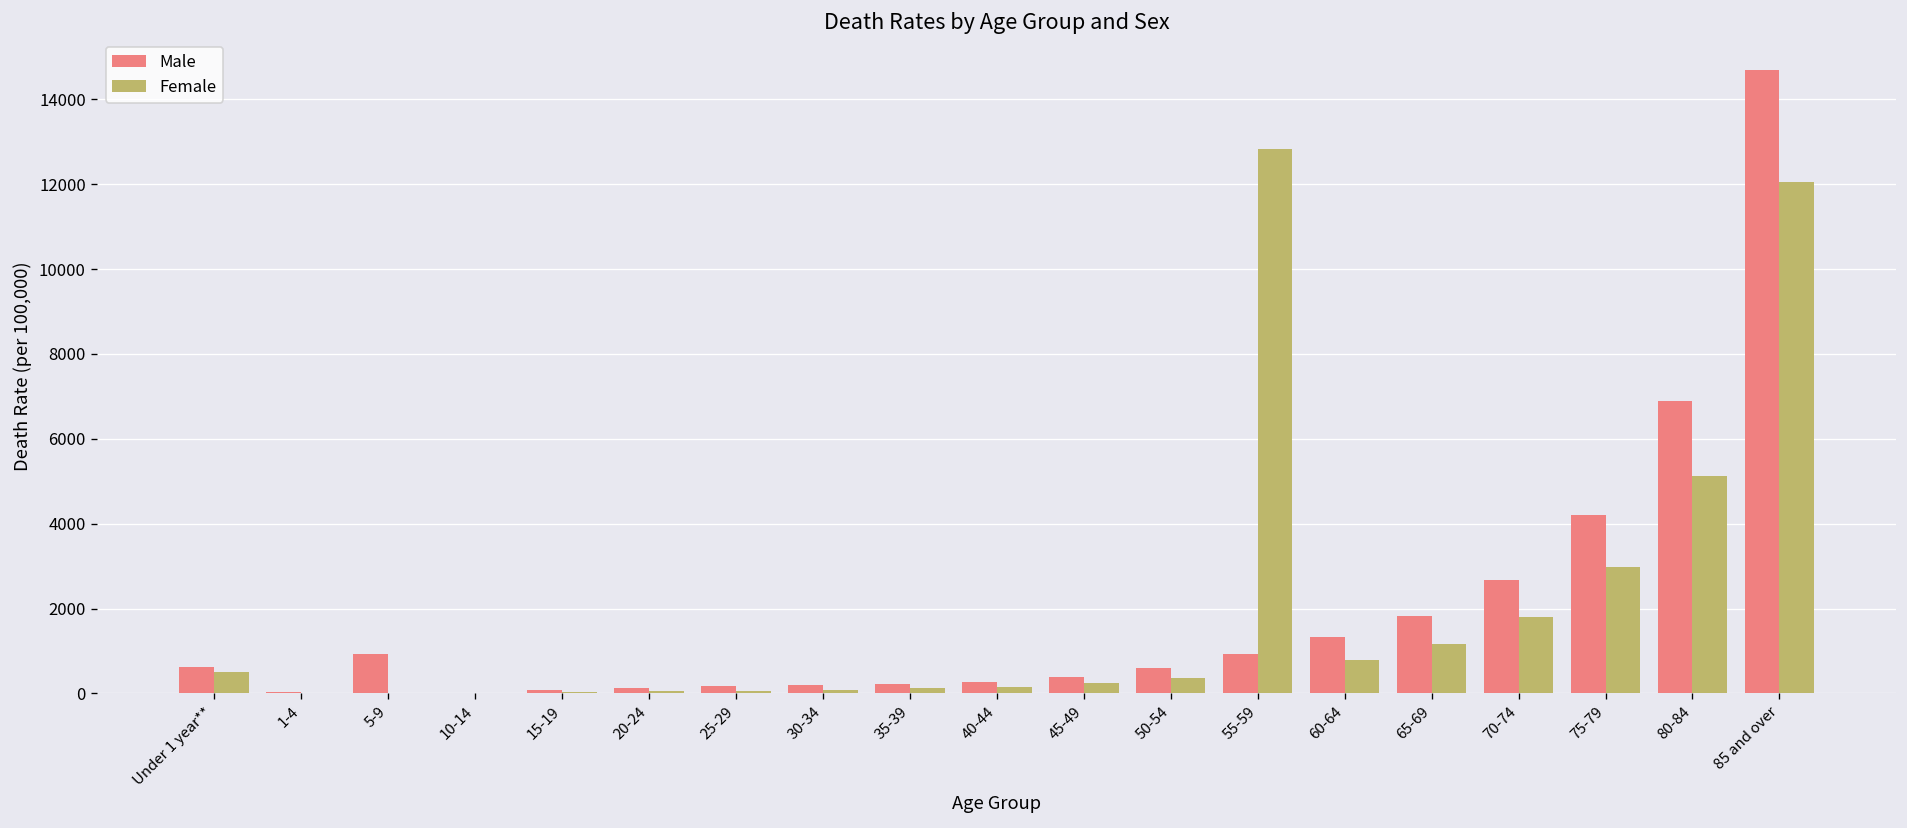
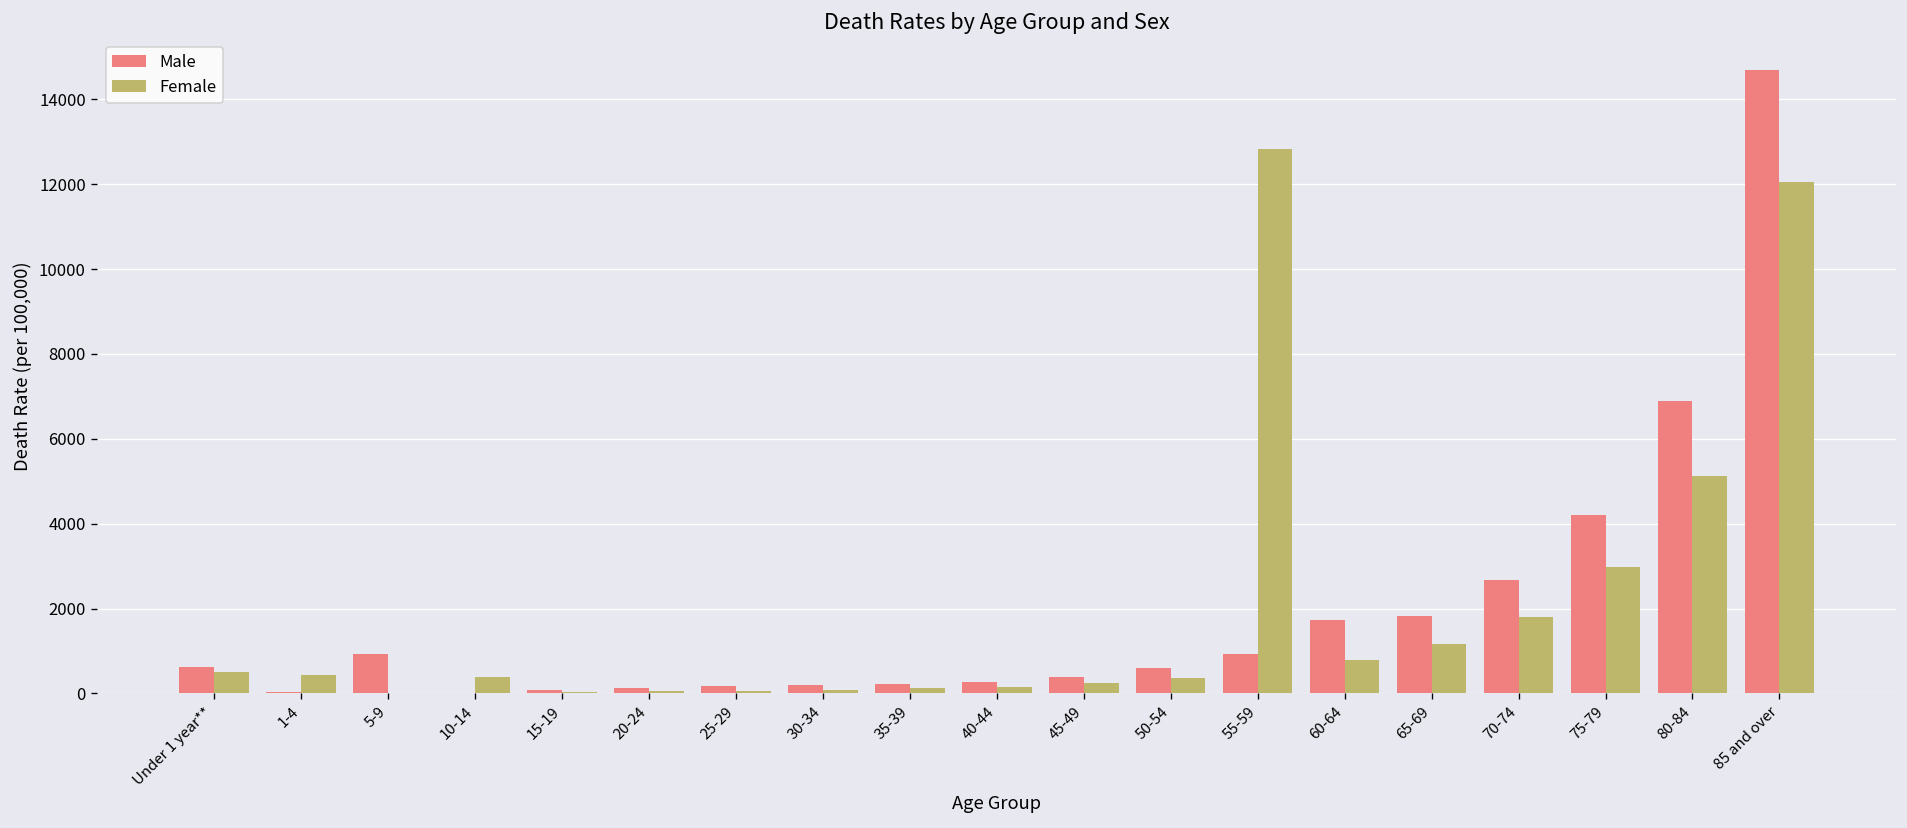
Female, 1-4: 0 -> 400
Female, 10-14: 0 -> 400
Male, 60-64: 1300 -> 1700
